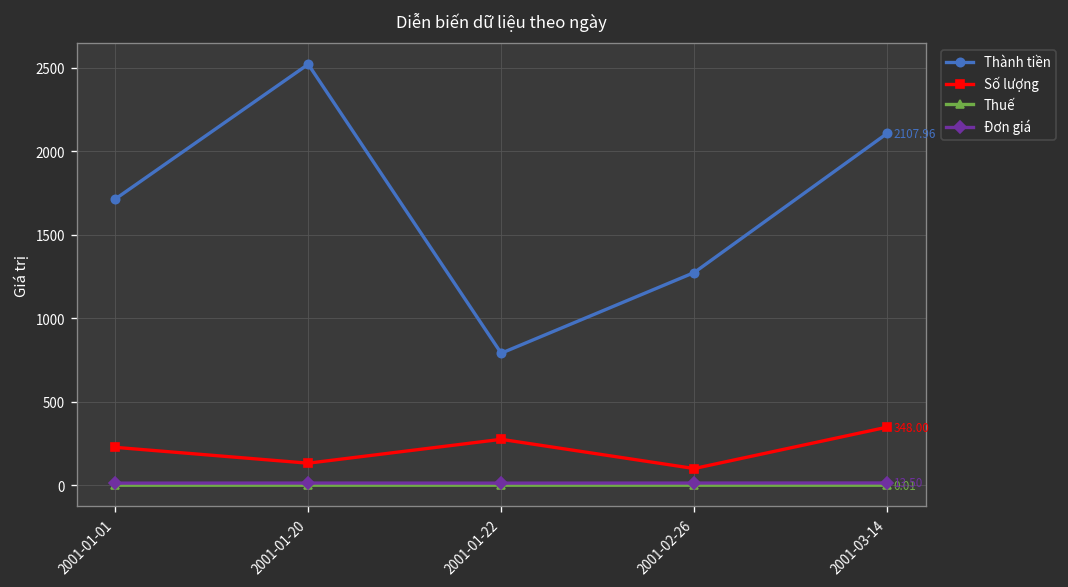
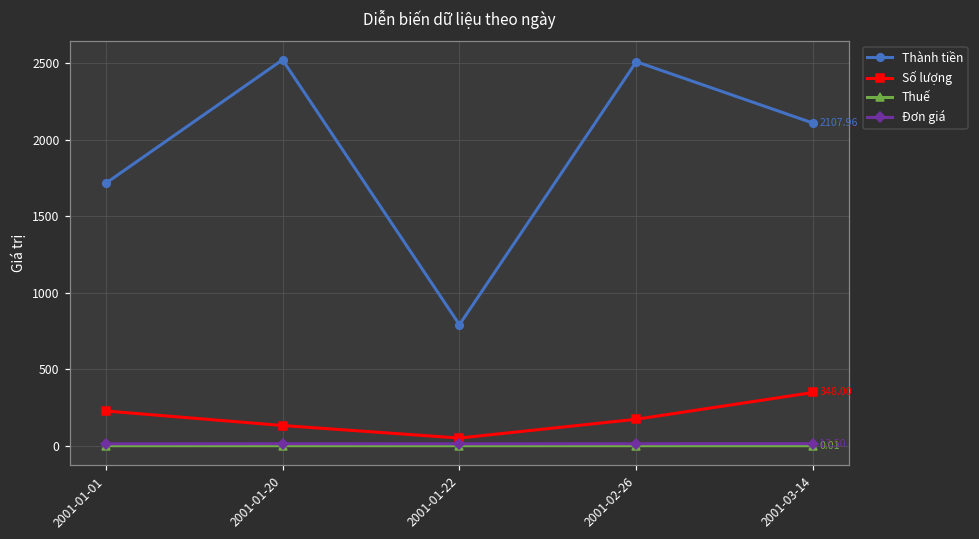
Số lượng, 2001-01-22: 280 -> 50
Thành tiền, 2001-02-26: 1270 -> 2510
Số lượng, 2001-02-26: 100 -> 170
